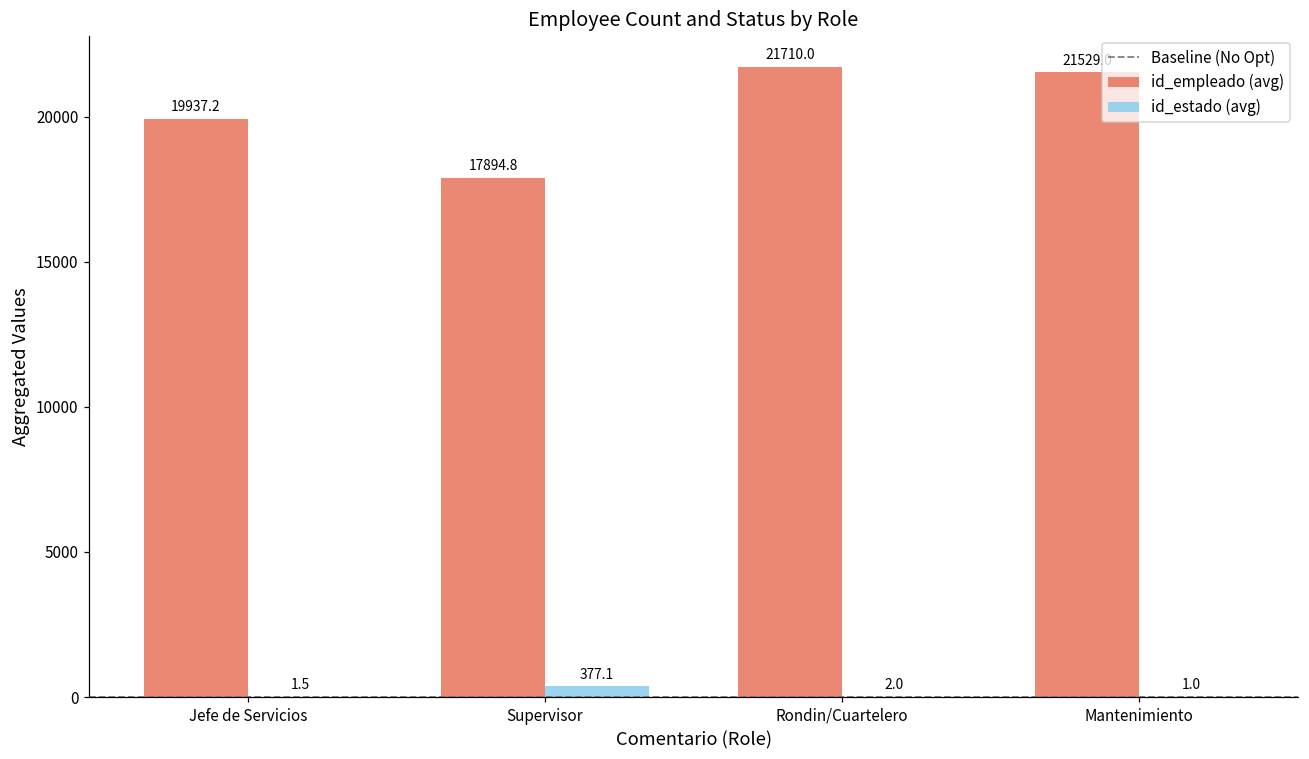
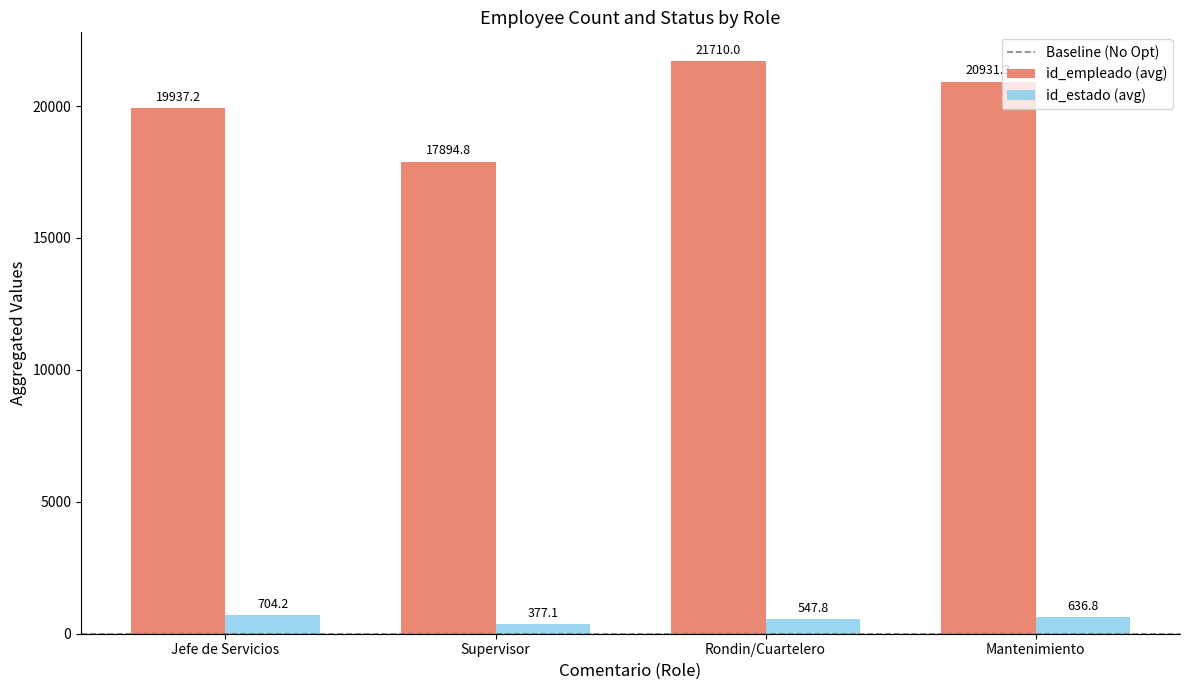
id_estado (avg), Jefe de Servicios: 1.5 -> 704.2
id_estado (avg), Rondin/Cuartelero: 2.0 -> 547.8
id_empleado (avg), Mantenimiento: 21500 -> 20900
id_estado (avg), Mantenimiento: 1.0 -> 636.8
